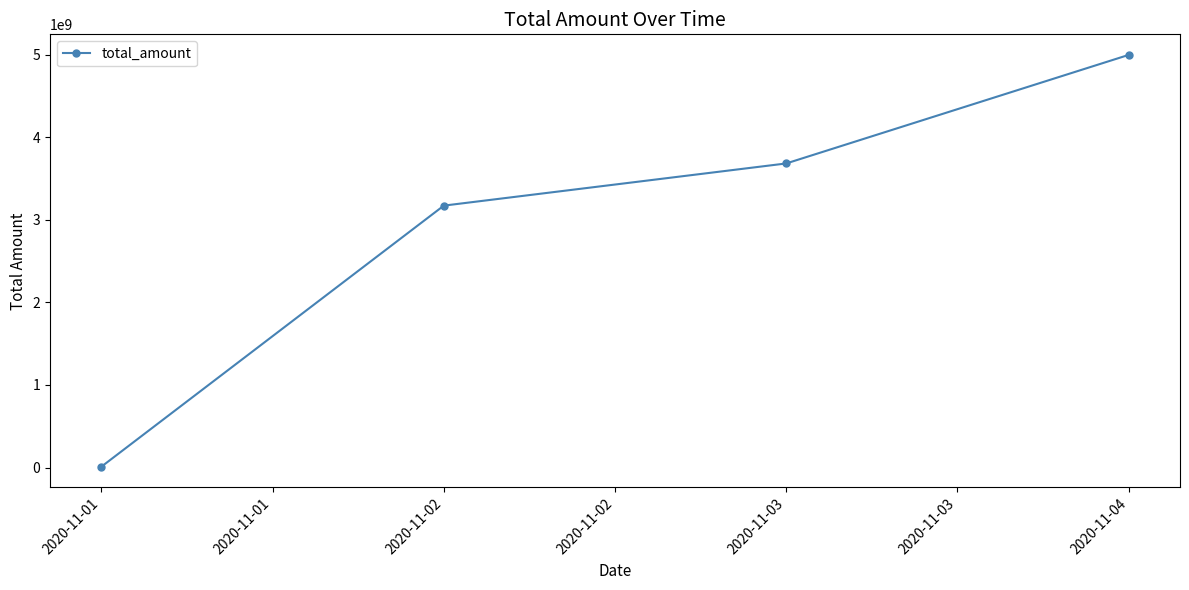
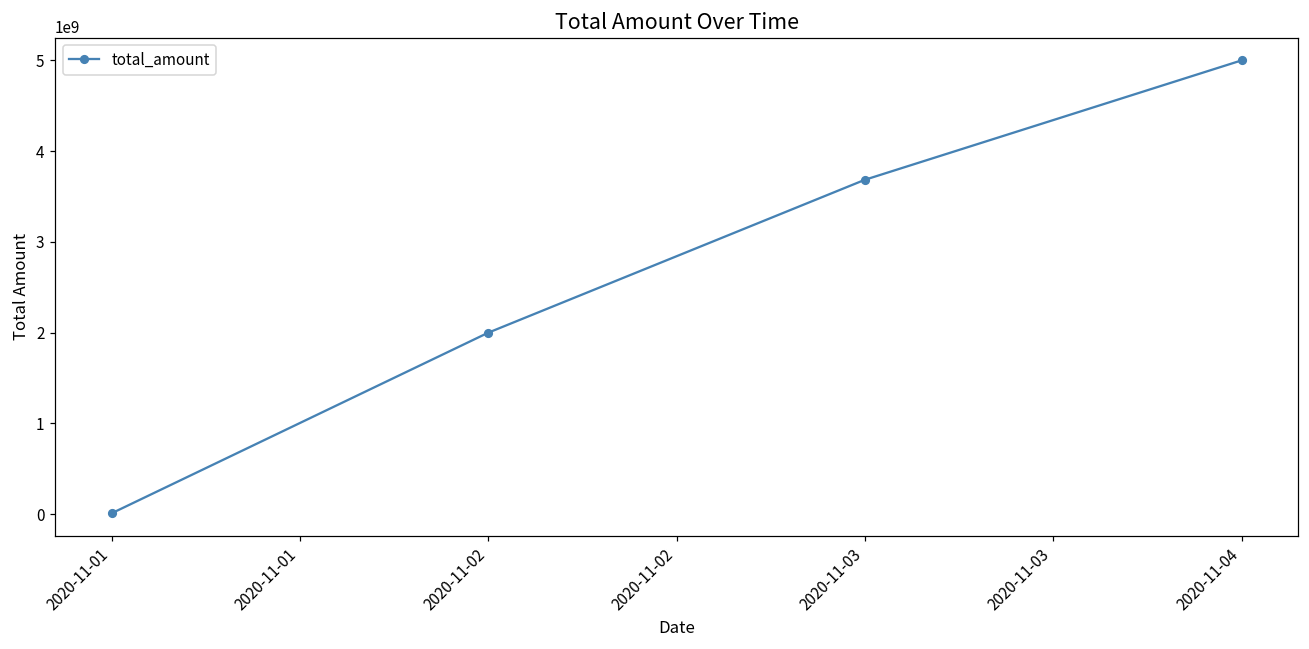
2020-11-02: 3200000000 -> 2000000000
